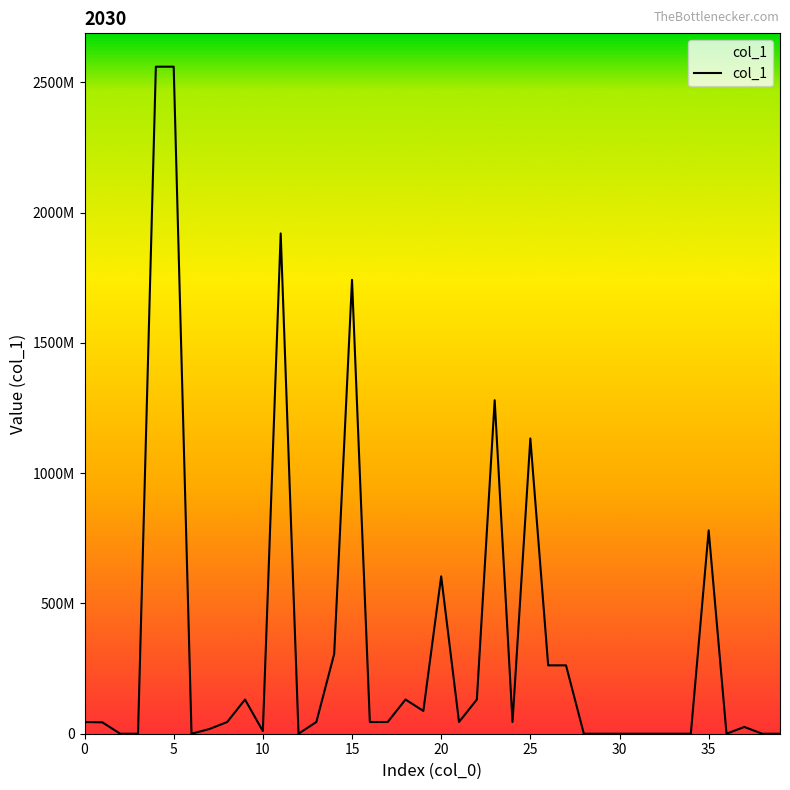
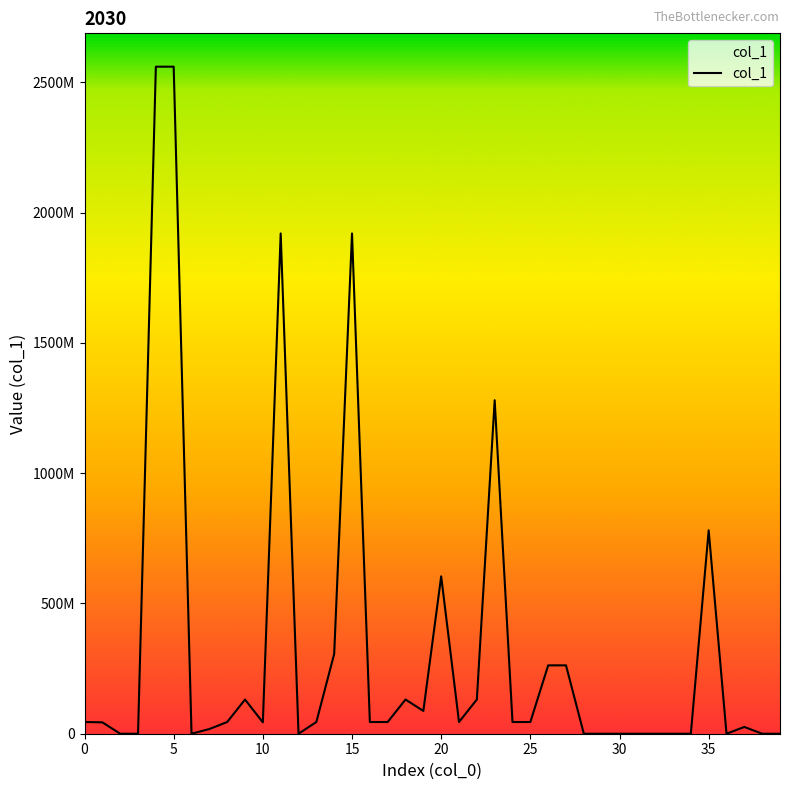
10: 10000000 -> 40000000
15: 1740000000 -> 1920000000
25: 1130000000 -> 40000000
